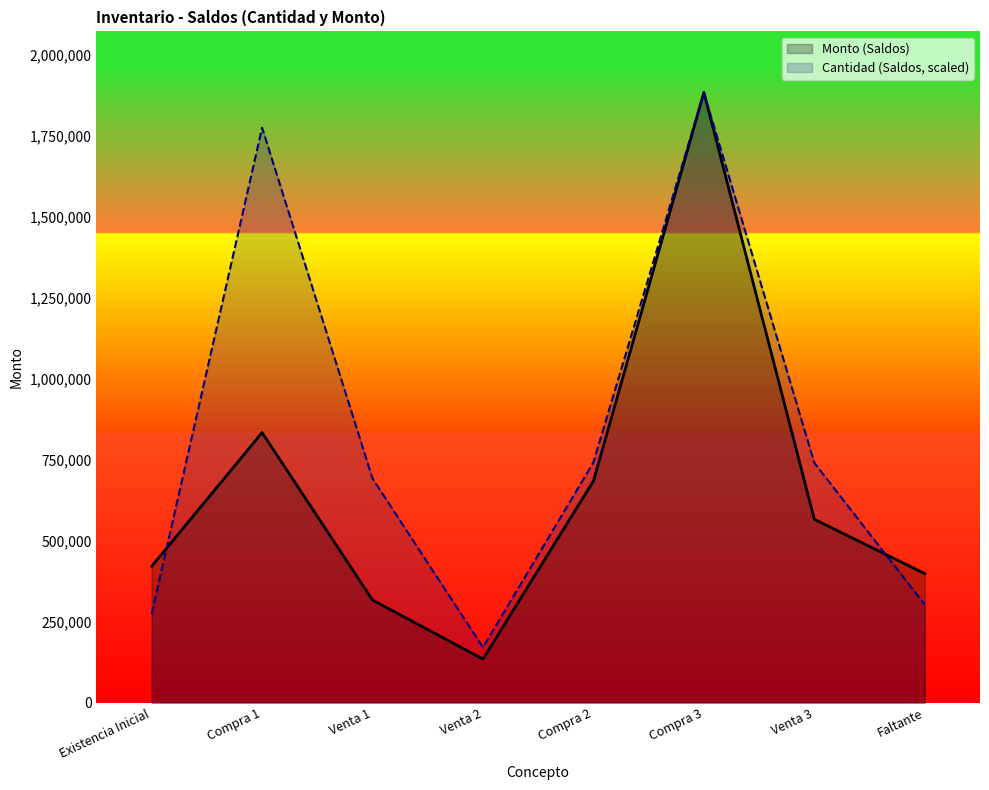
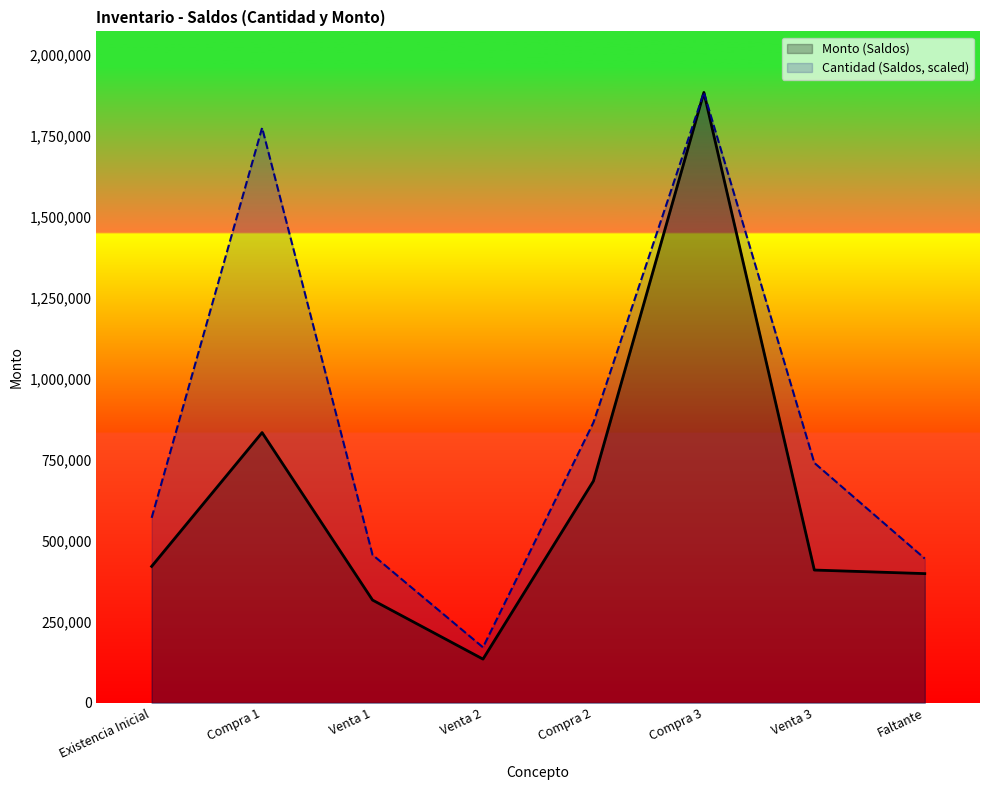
Cantidad (Saldos, scaled), Existencia Inicial: 270,000 -> 570,000
Cantidad (Saldos, scaled), Venta 1: 690,000 -> 460,000
Cantidad (Saldos, scaled), Compra 2: 740,000 -> 870,000
Monto (Saldos), Venta 3: 570,000 -> 410,000
Cantidad (Saldos, scaled), Faltante: 300,000 -> 450,000
